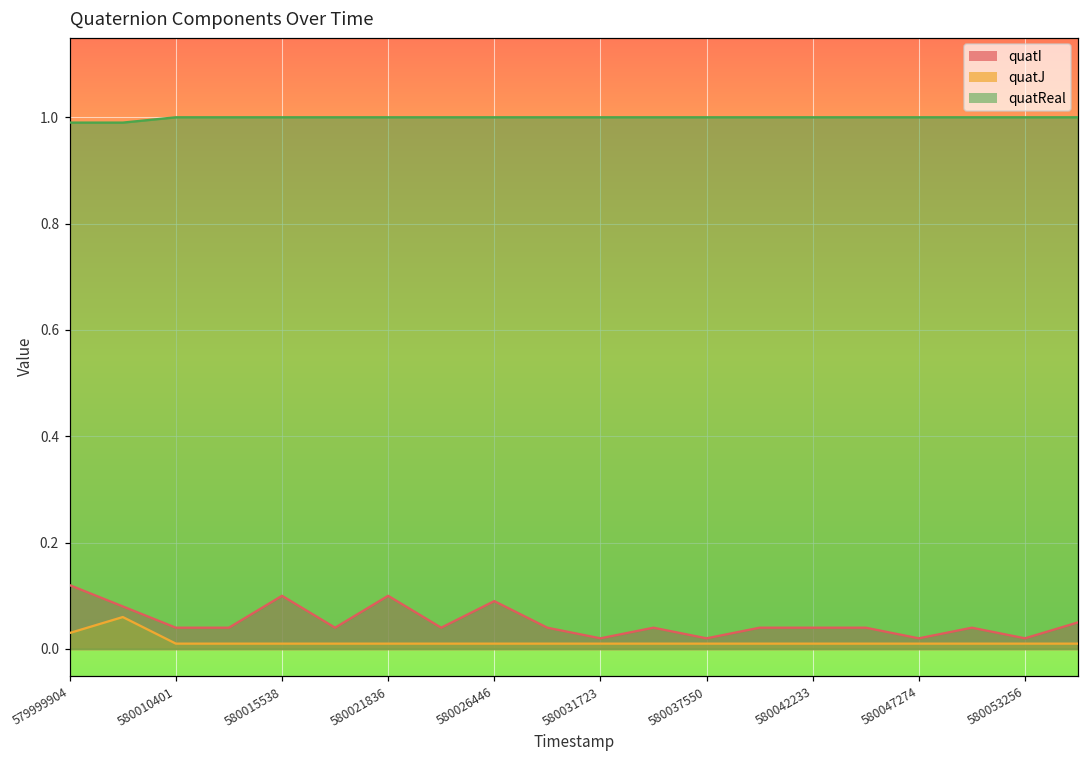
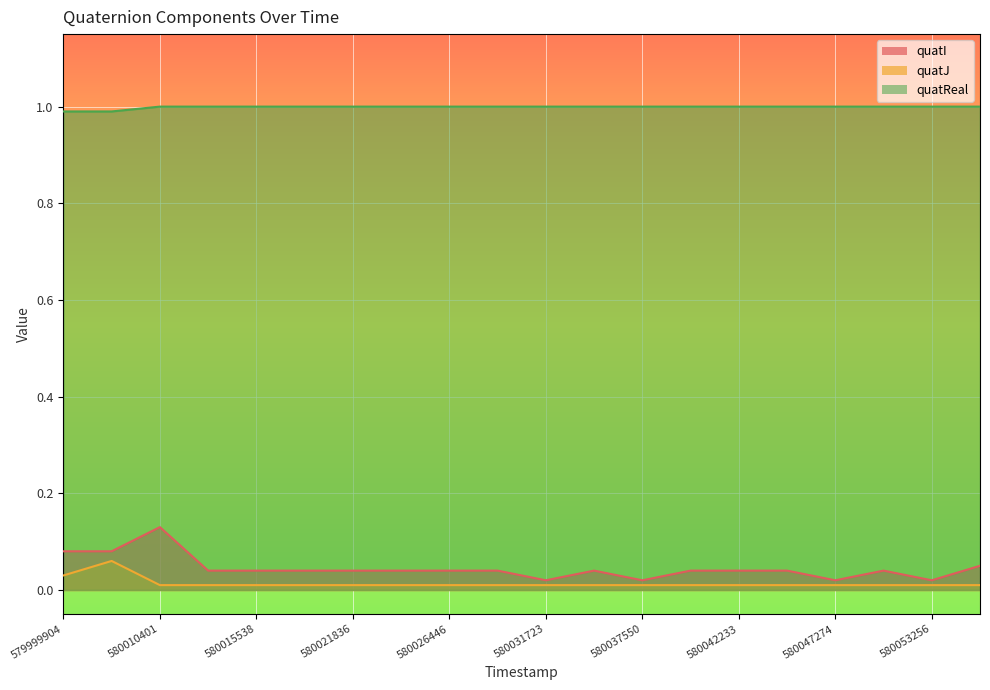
quatI, 579999904: 0.12 -> 0.08
quatI, 580010401: 0.04 -> 0.13
quatI, 580015538: 0.10 -> 0.04
quatI, 580021836: 0.10 -> 0.04
quatI, 580026446: 0.09 -> 0.04
